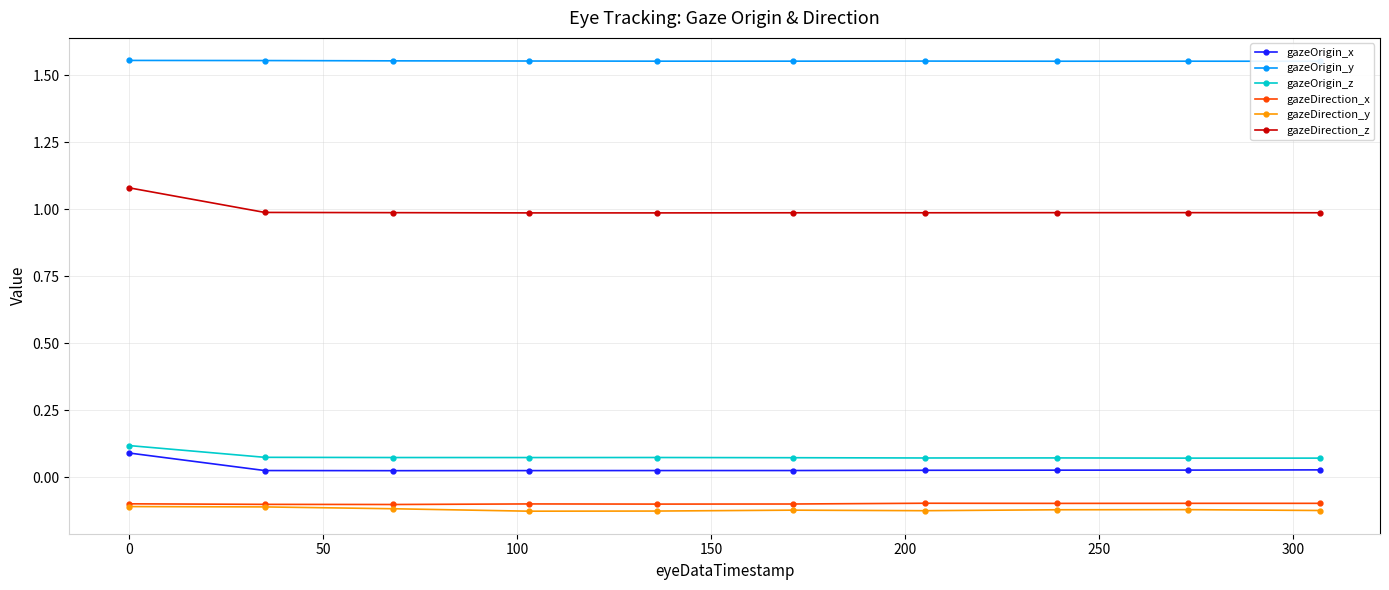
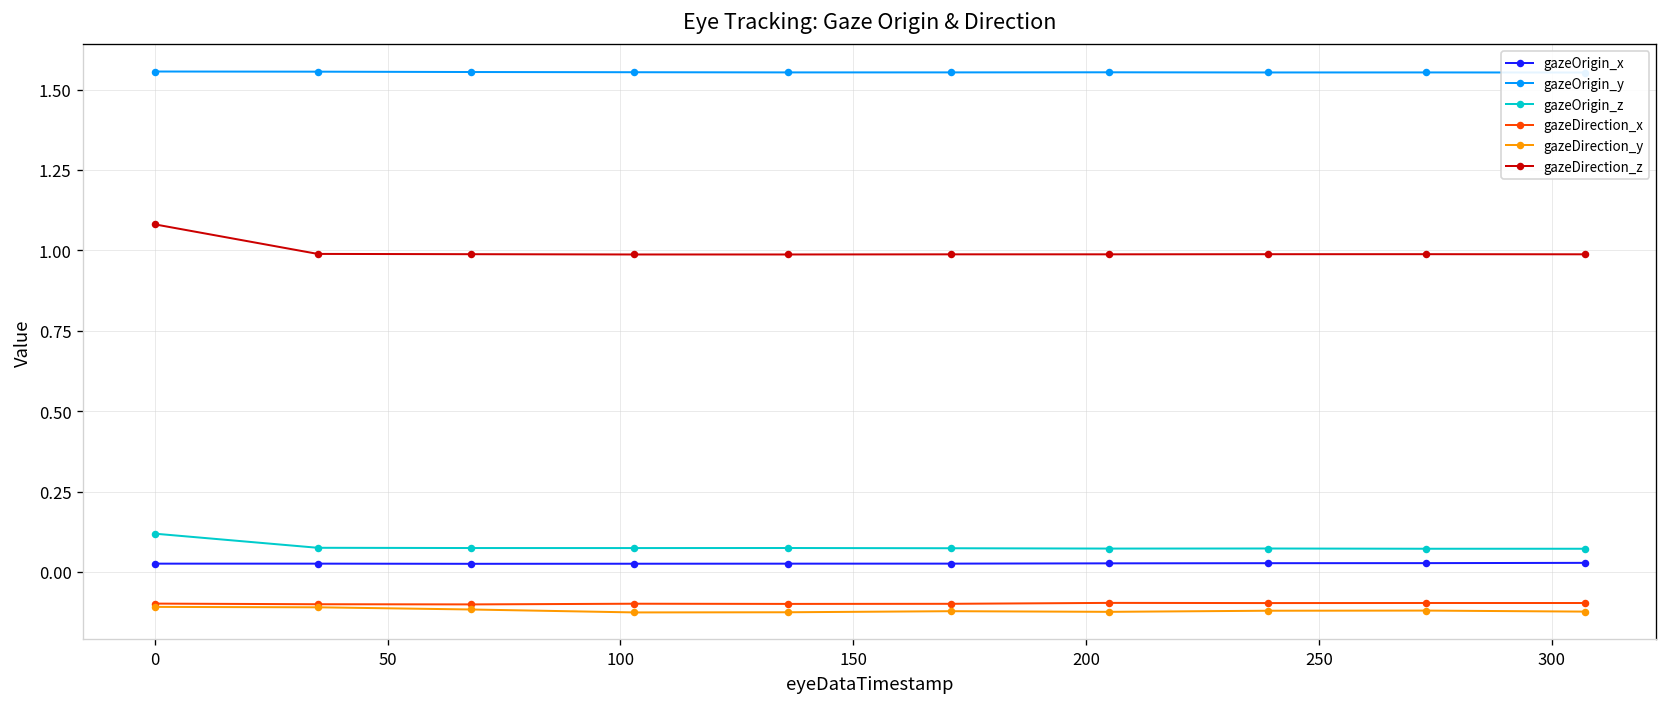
gazeOrigin_x, 0: 0.09 -> 0.03
